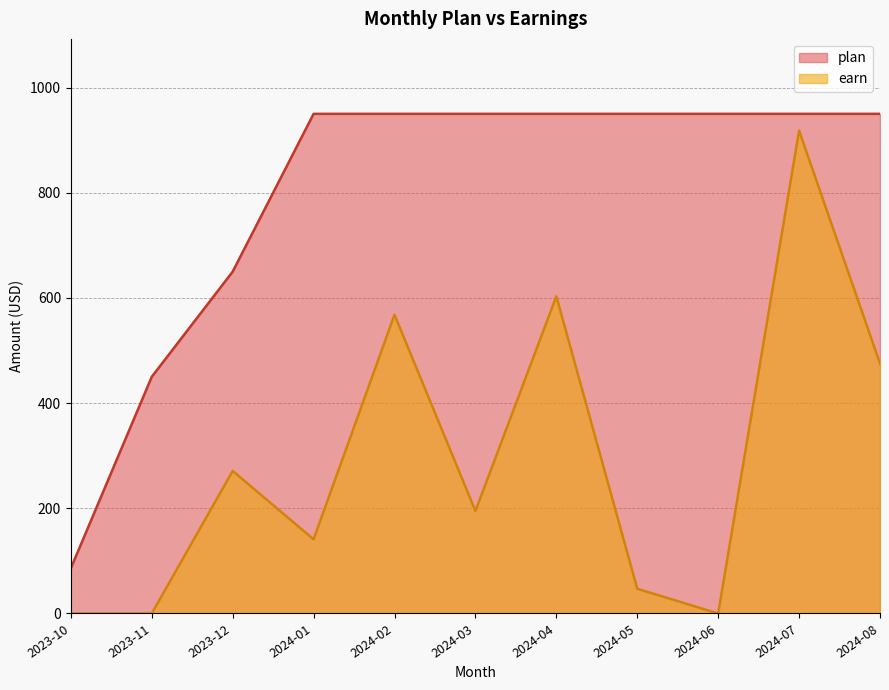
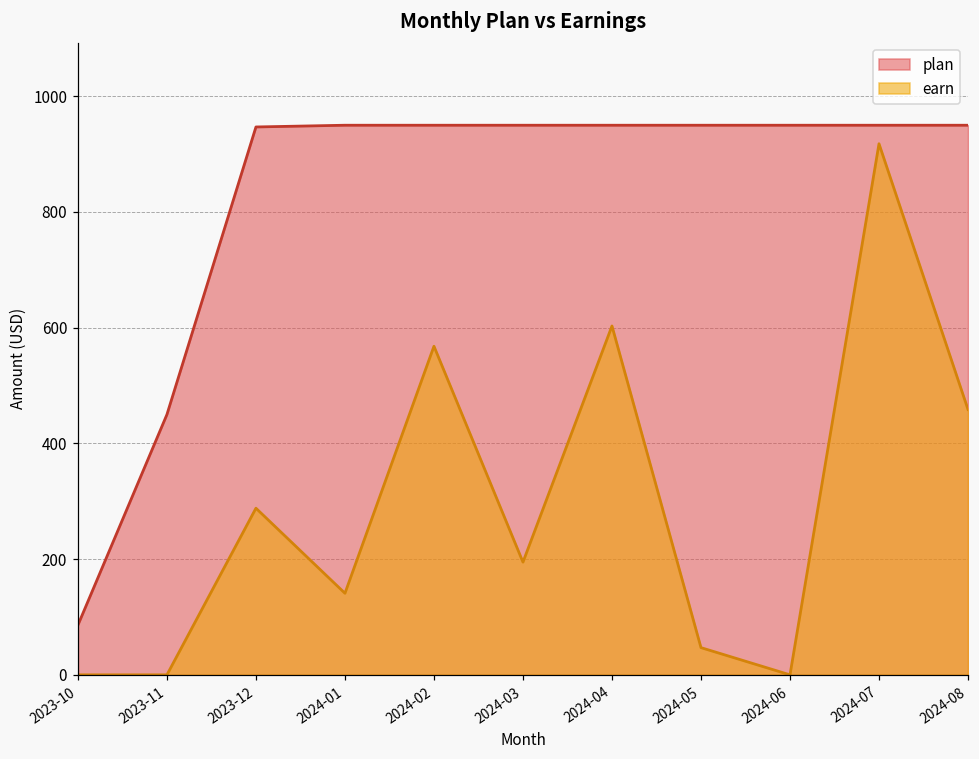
plan, 2023-12: 650 -> 950
earn, 2023-12: 270 -> 290
earn, 2024-08: 480 -> 460
